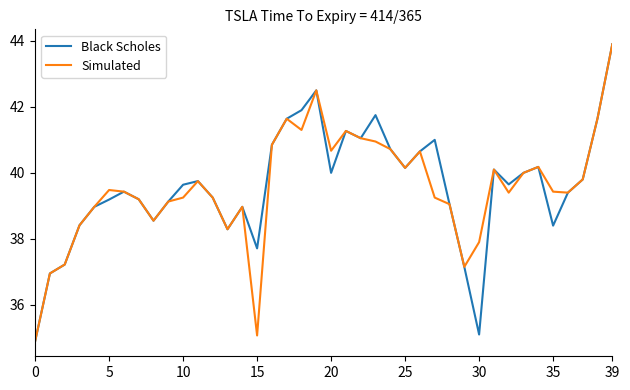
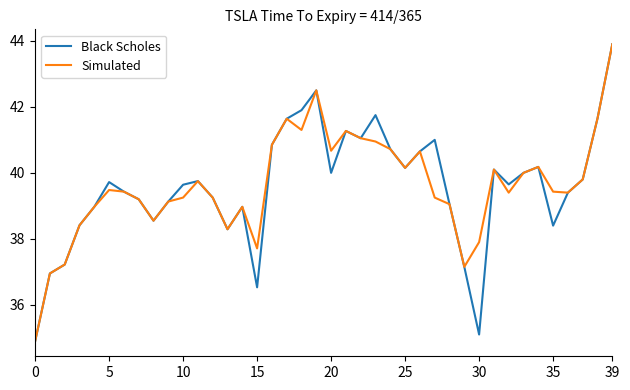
Black Scholes, 5: 39.2 -> 39.7
Black Scholes, 15: 37.7 -> 36.5
Simulated, 15: 35.1 -> 37.7
